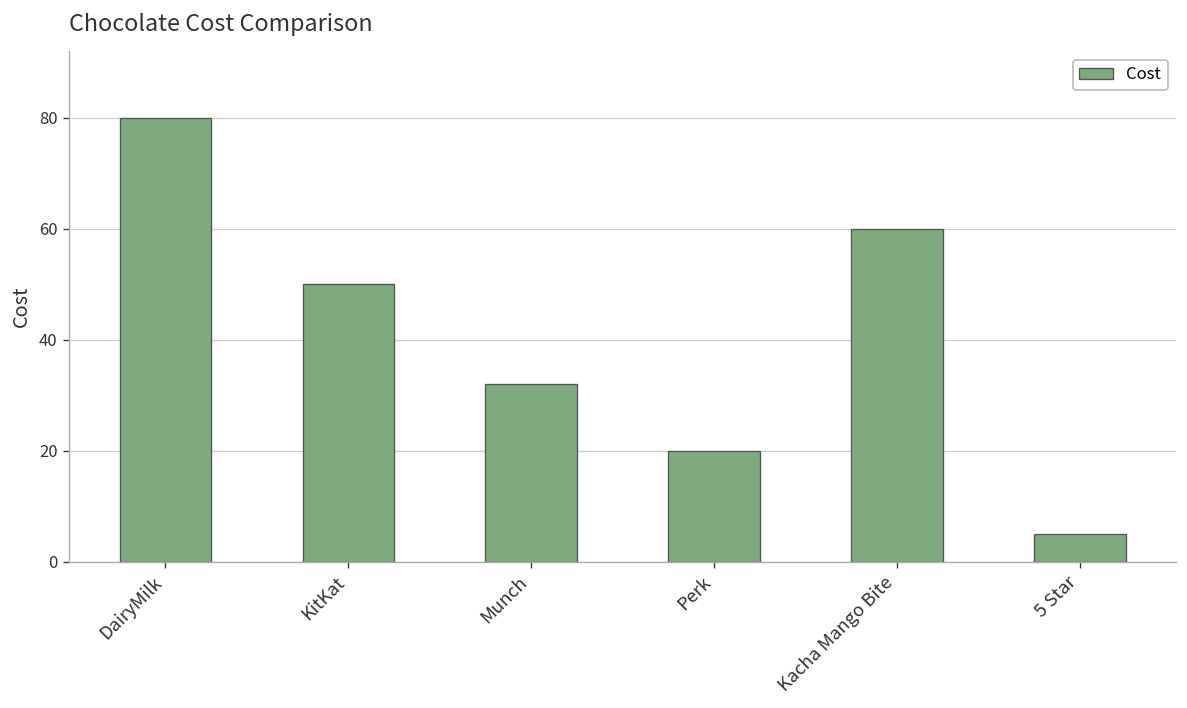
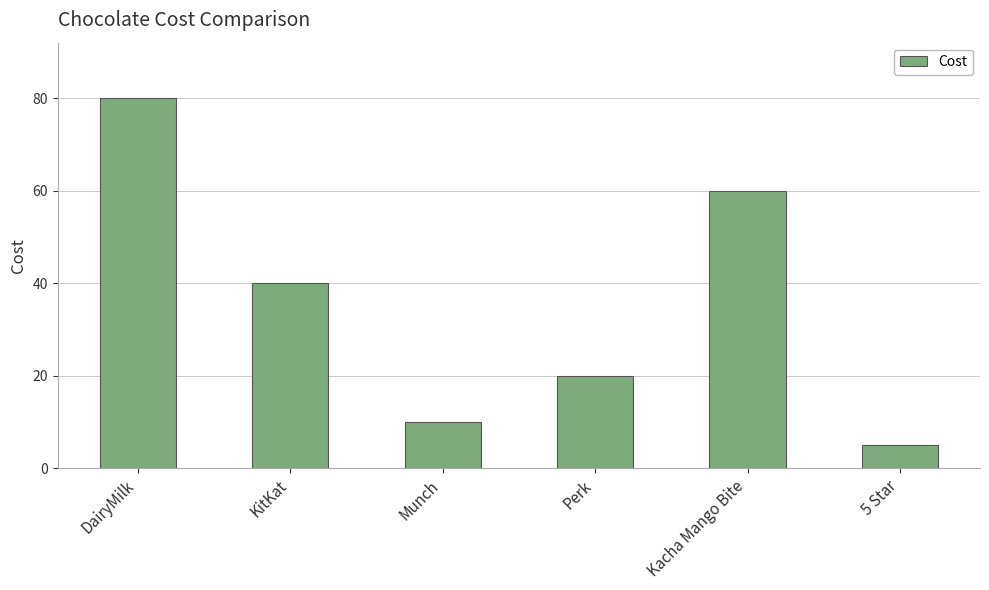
KitKat: 50 -> 40
Munch: 32 -> 10
